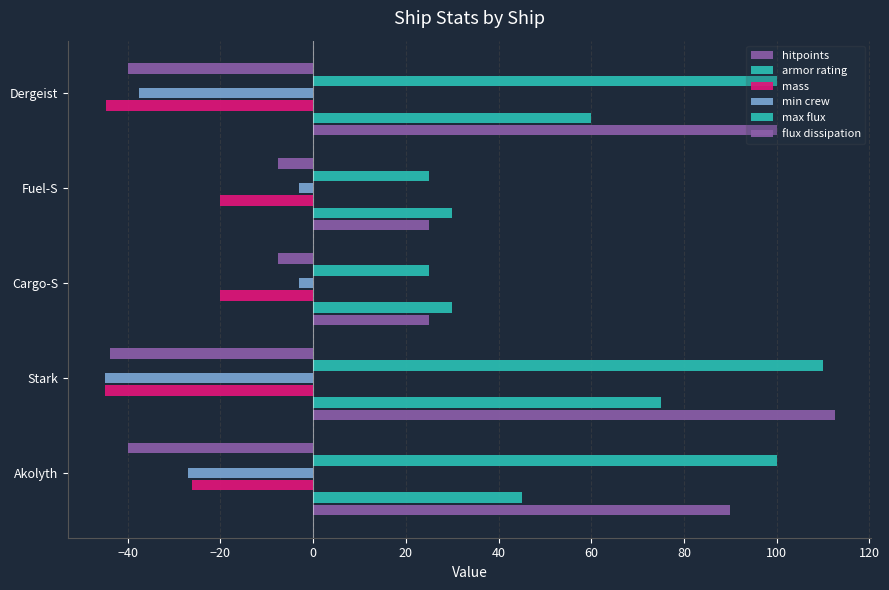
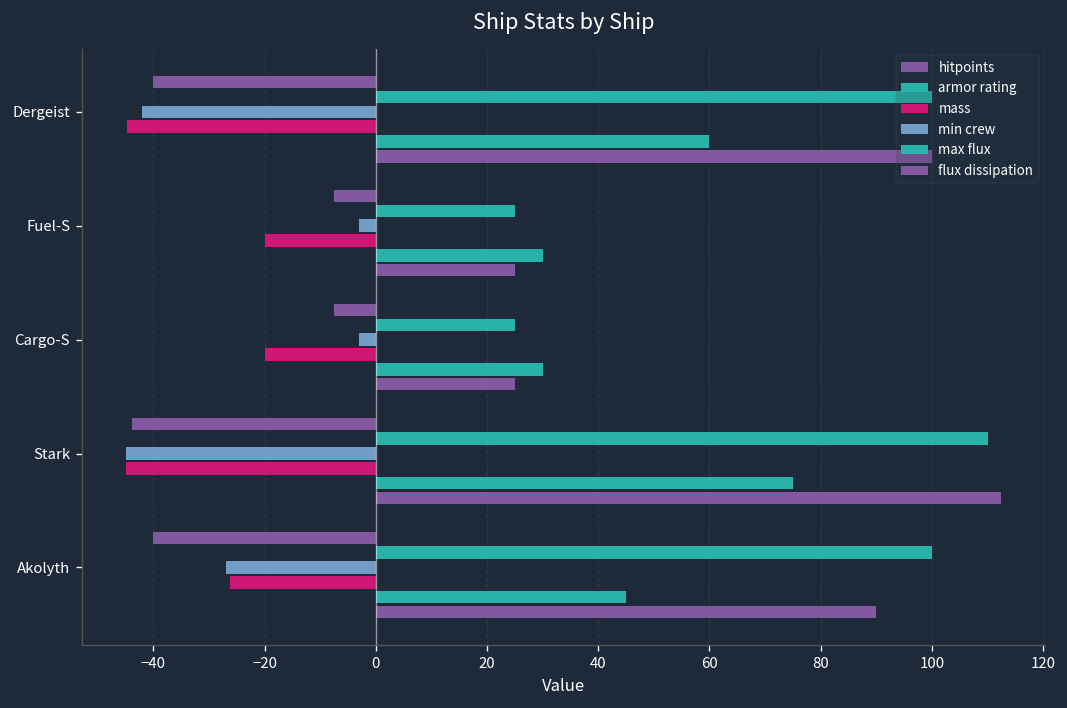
min crew, Dergeist: -38 -> -42
